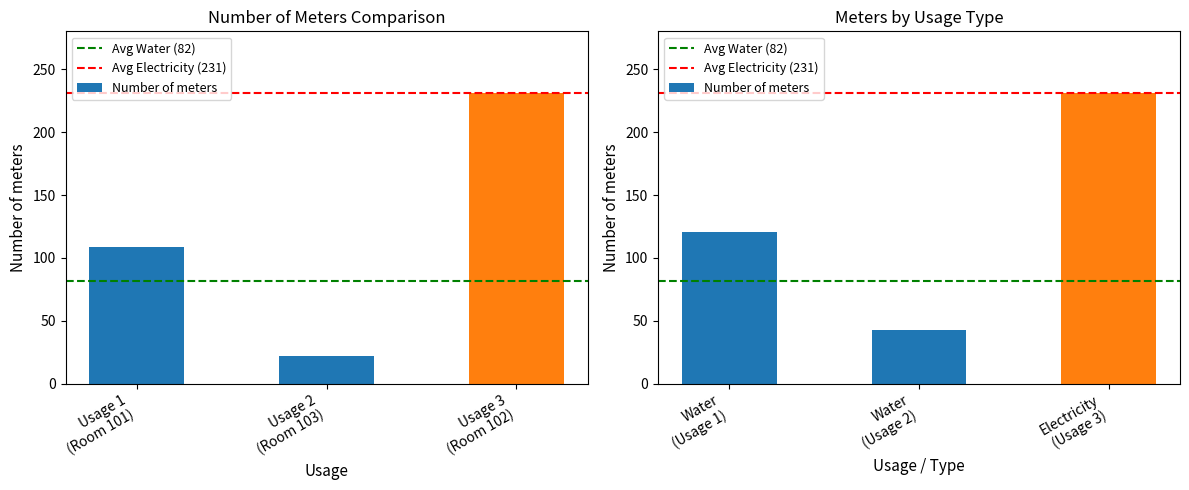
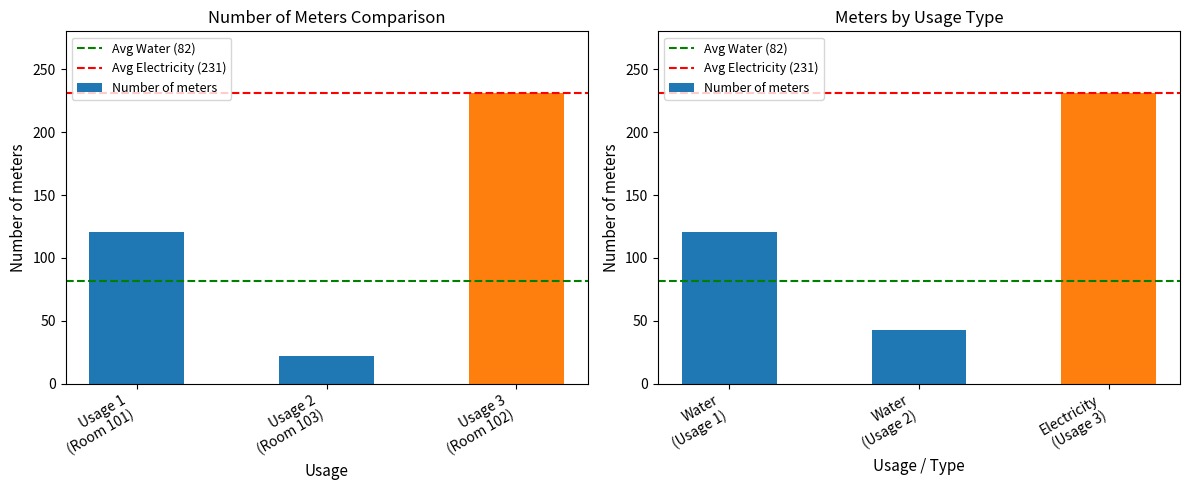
Number of Meters Comparison, Usage 1 (Room 101): 109 -> 121
